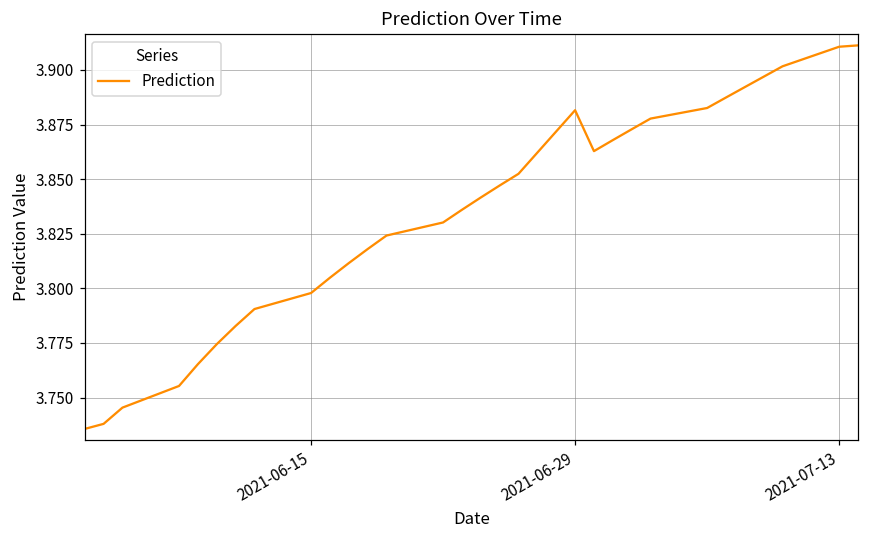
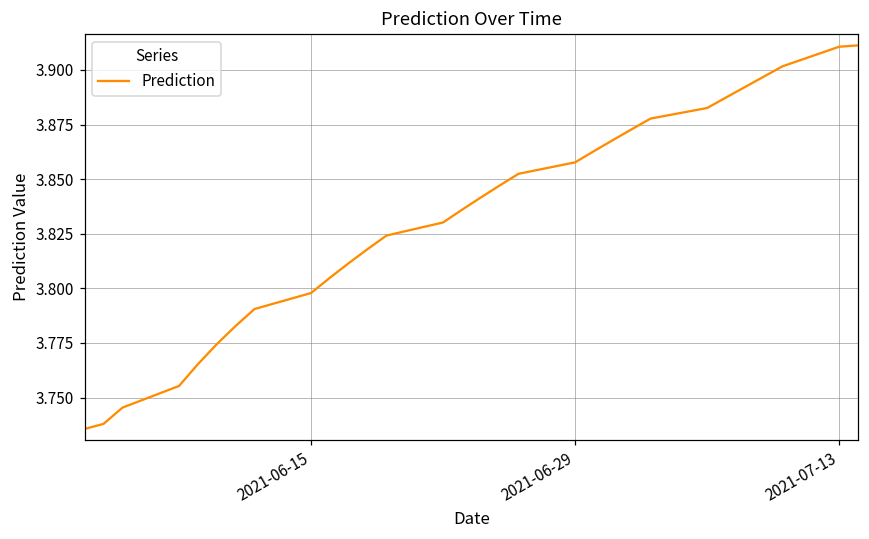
2021-06-29: 3.882 -> 3.858
